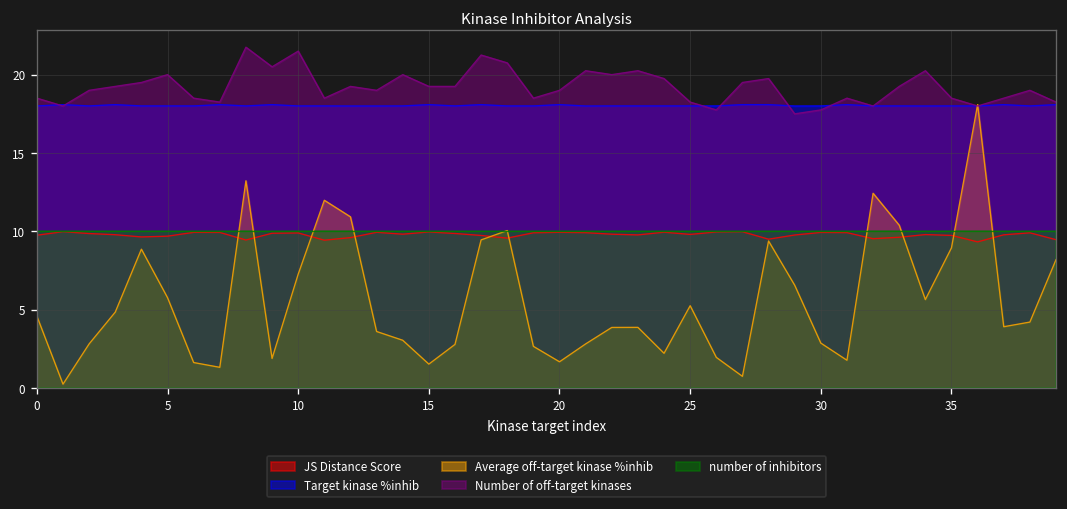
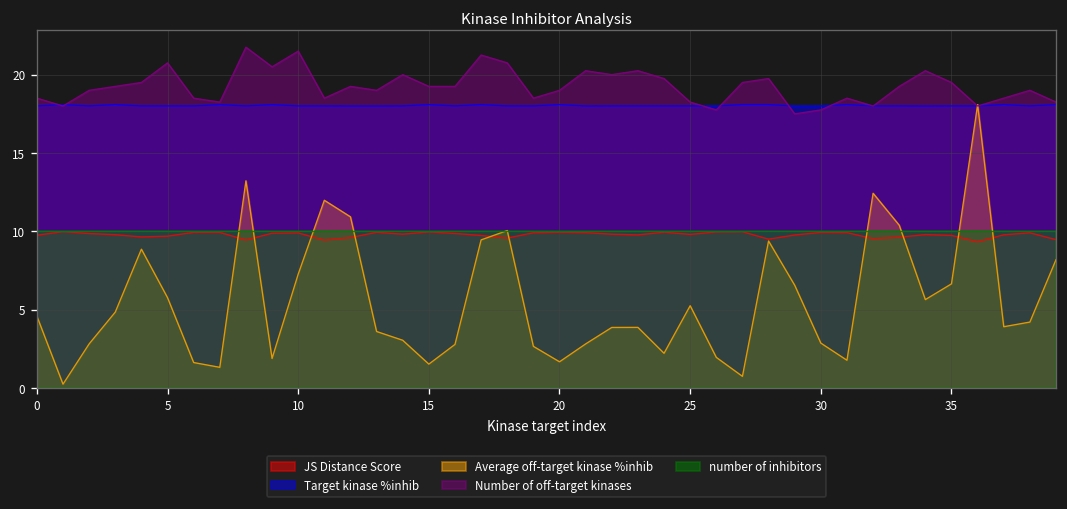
Number of off-target kinases, 5: 20.0 -> 20.8
Average off-target kinase %inhib, 35: 9.0 -> 6.7
Number of off-target kinases, 35: 18.5 -> 19.5
